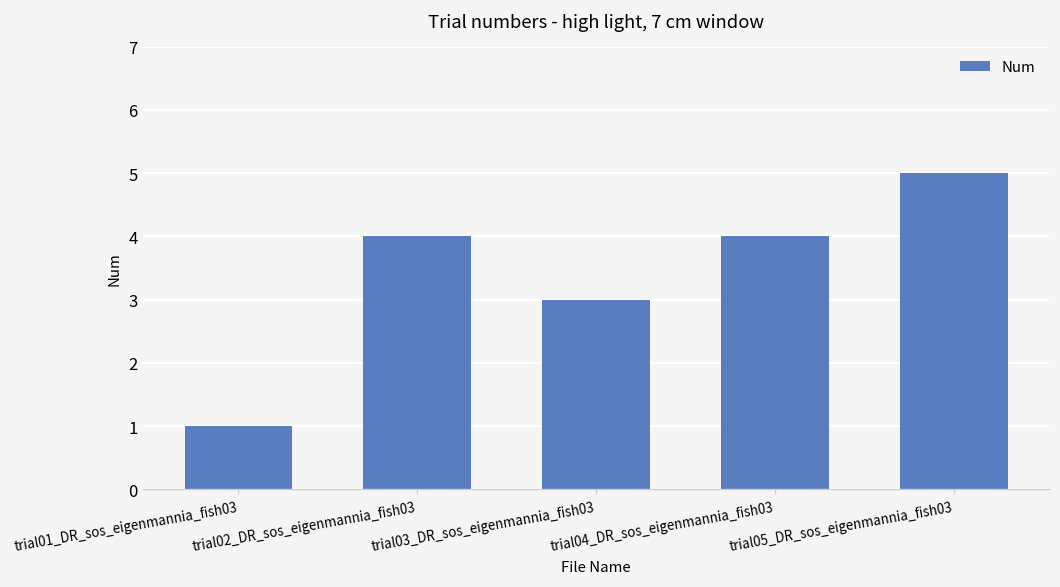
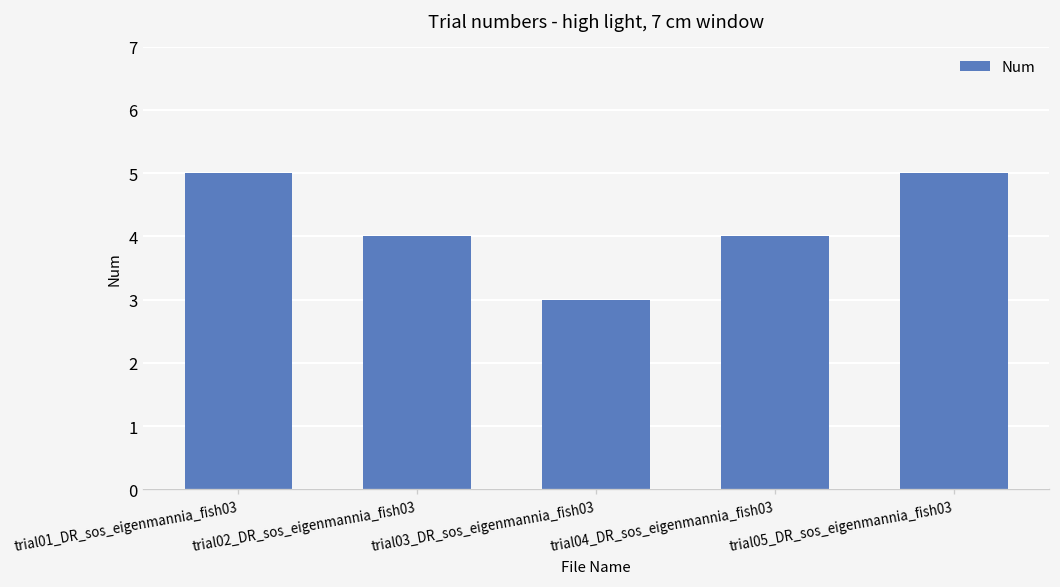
trial01_DR_sos_eigenmannia_fish03: 1 -> 5
